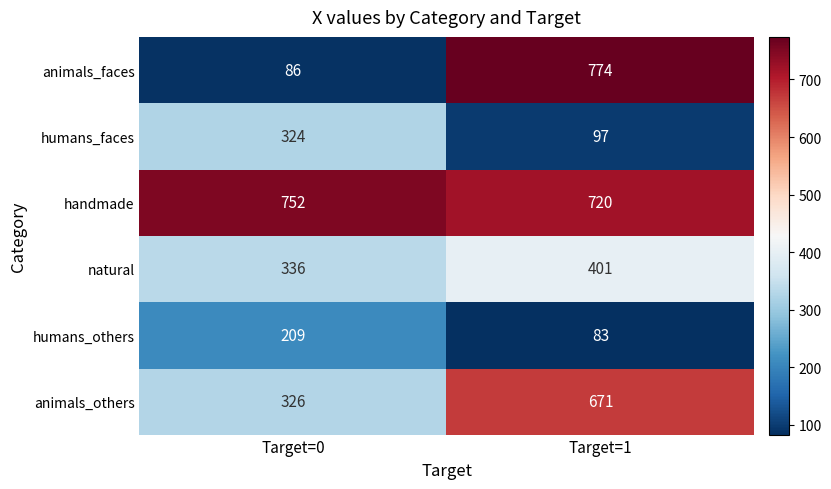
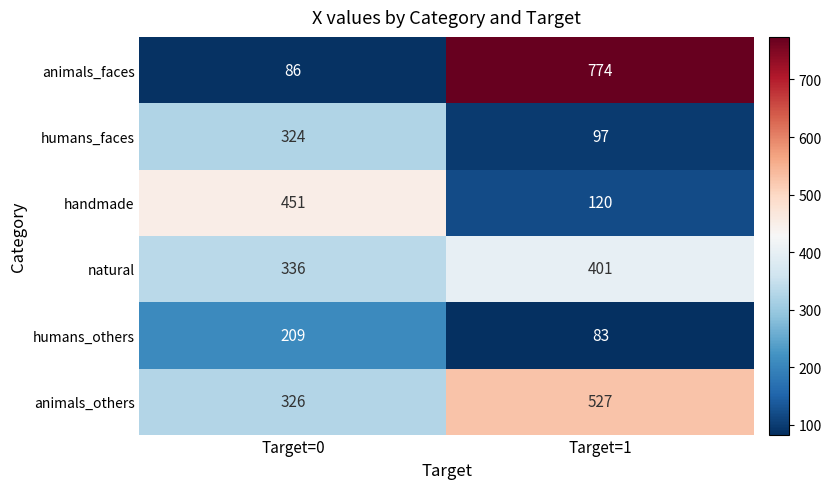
handmade, Target=0: 752 -> 451
handmade, Target=1: 720 -> 120
animals_others, Target=1: 671 -> 527
